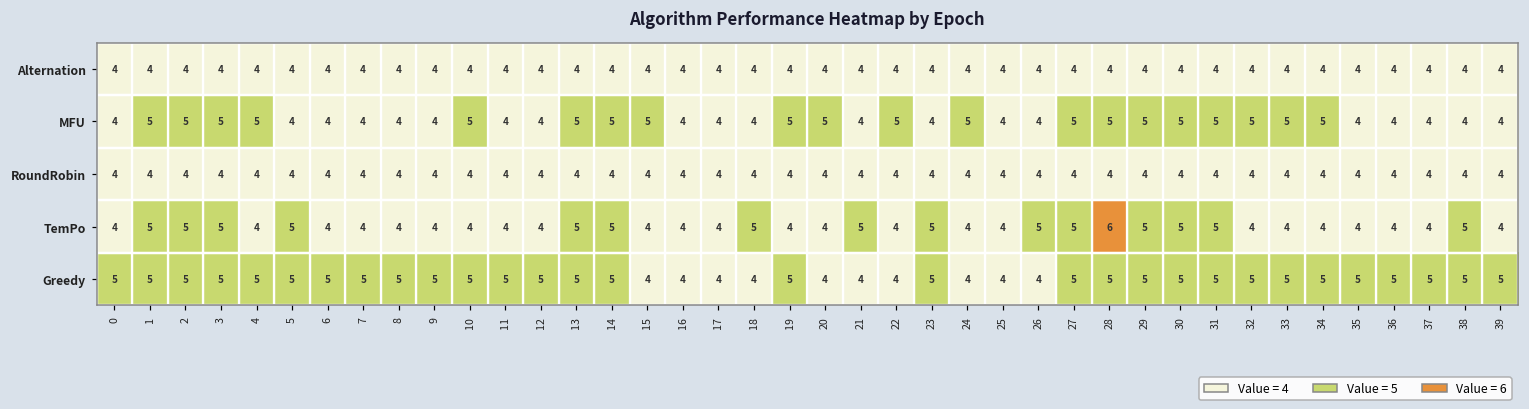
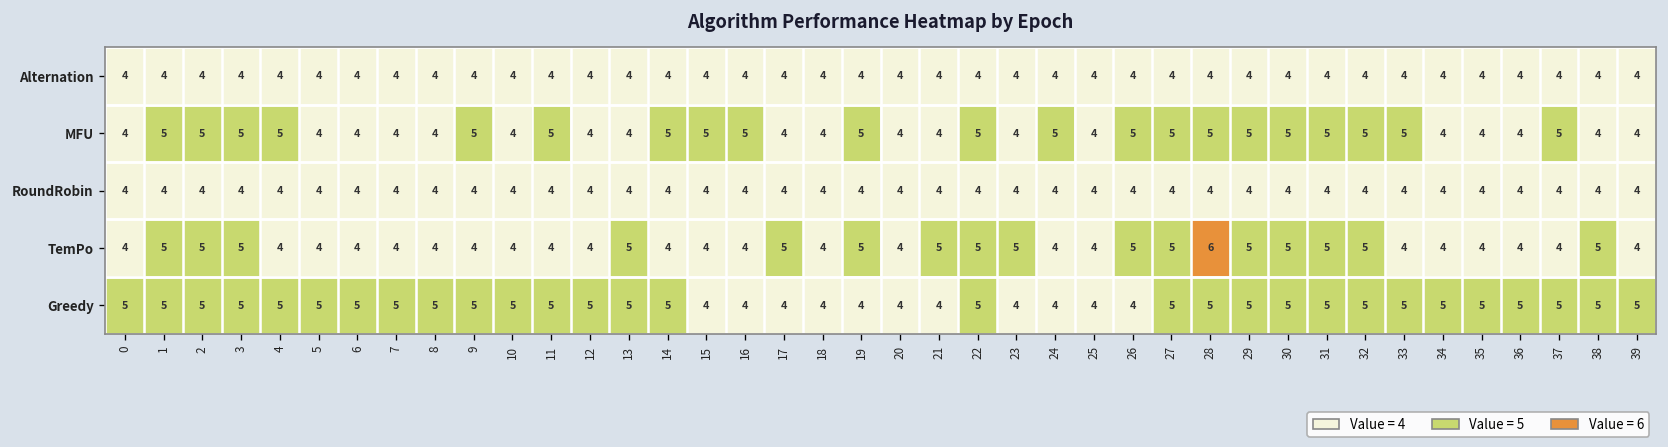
MFU, 9: 4 -> 5
MFU, 10: 5 -> 4
MFU, 11: 4 -> 5
MFU, 13: 5 -> 4
MFU, 16: 4 -> 5
MFU, 20: 5 -> 4
MFU, 26: 4 -> 5
MFU, 34: 5 -> 4
MFU, 37: 4 -> 5
TemPo, 5: 5 -> 4
TemPo, 14: 5 -> 4
TemPo, 17: 4 -> 5
TemPo, 18: 5 -> 4
TemPo, 19: 4 -> 5
TemPo, 22: 4 -> 5
TemPo, 32: 4 -> 5
Greedy, 19: 5 -> 4
Greedy, 22: 4 -> 5
Greedy, 23: 5 -> 4
